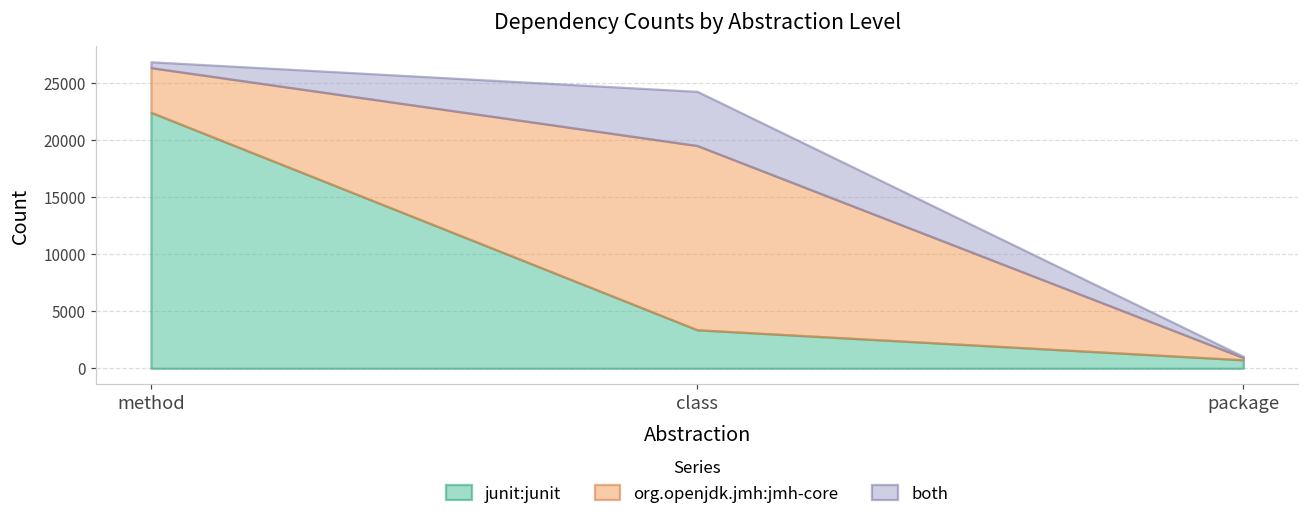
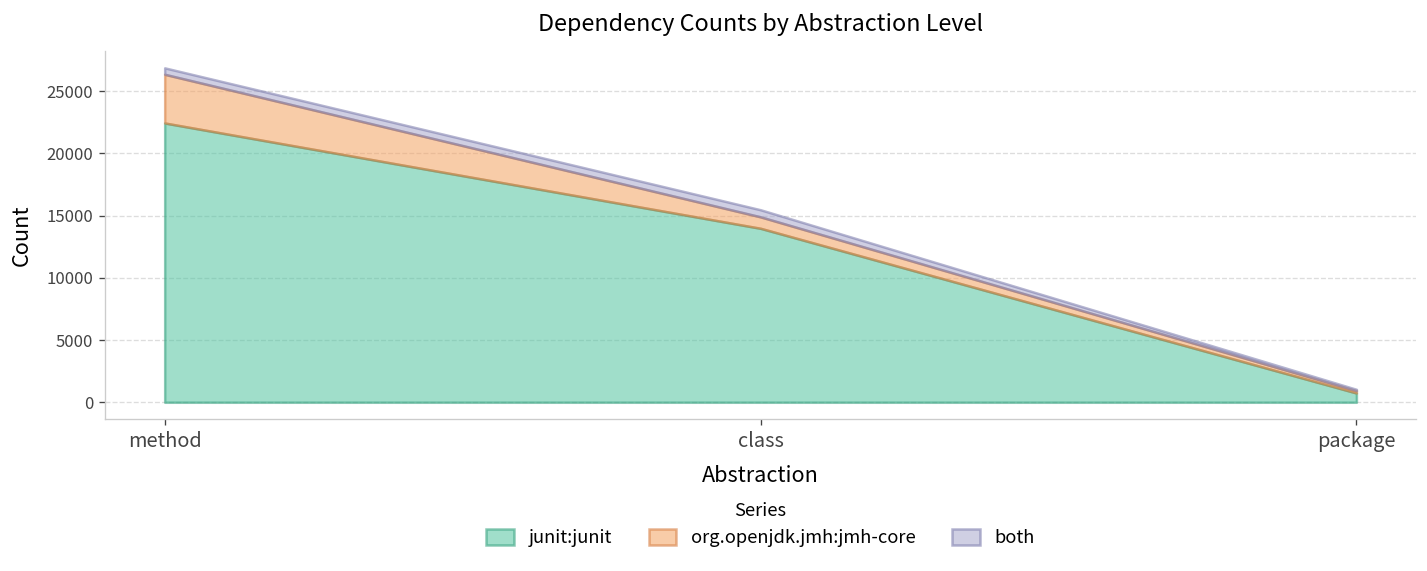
junit:junit, class: 3400 -> 14000
org.openjdk.jmh:jmh-core, class: 16200 -> 900
both, class: 4800 -> 600
